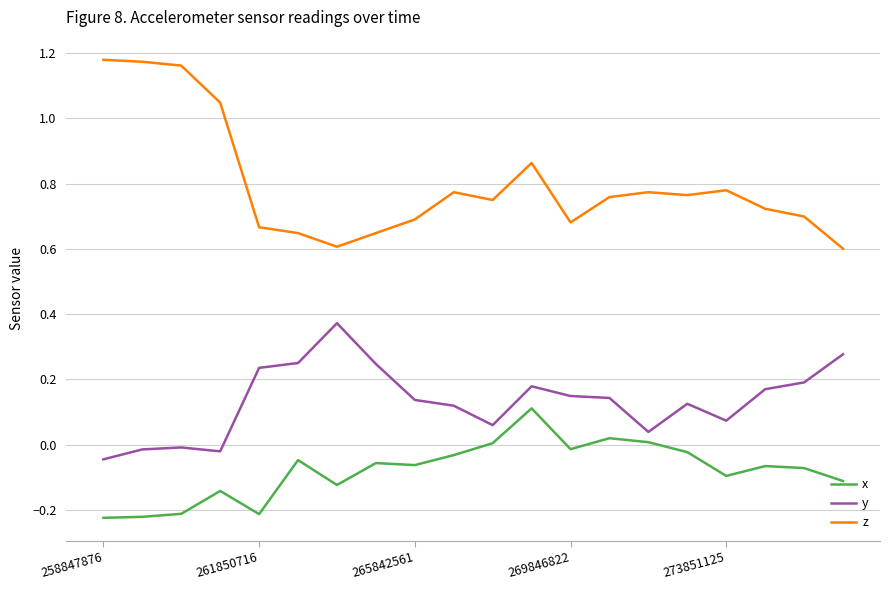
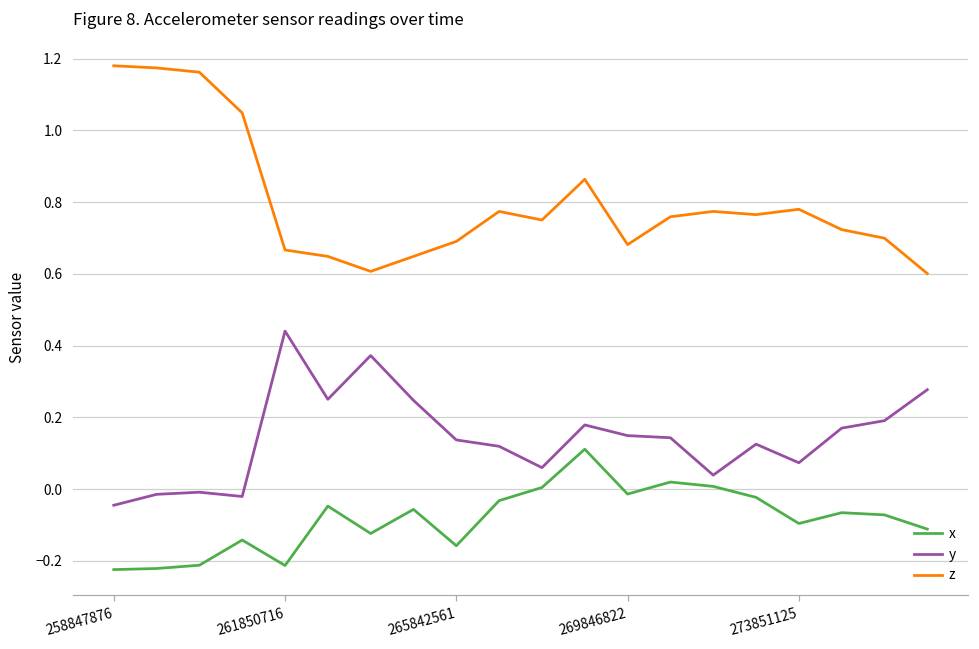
y, 261850716: 0.24 -> 0.44
x, 265842561: -0.06 -> -0.16
